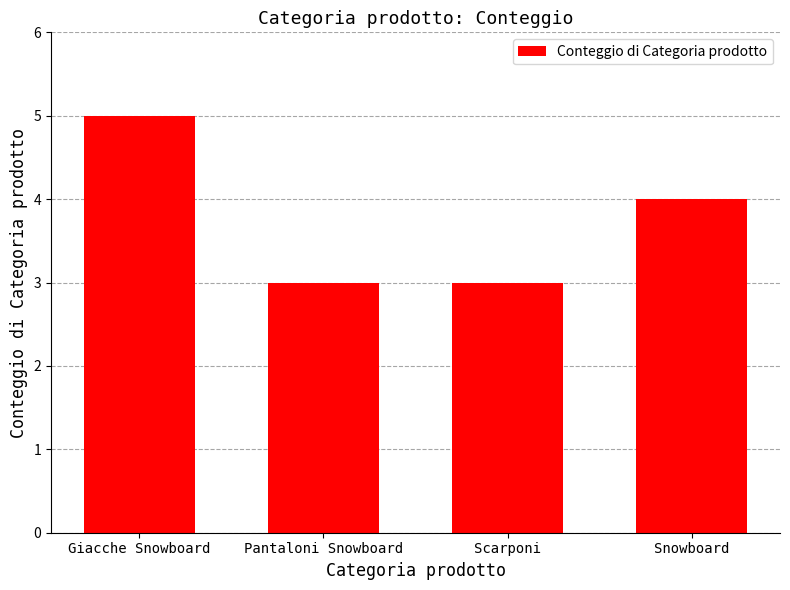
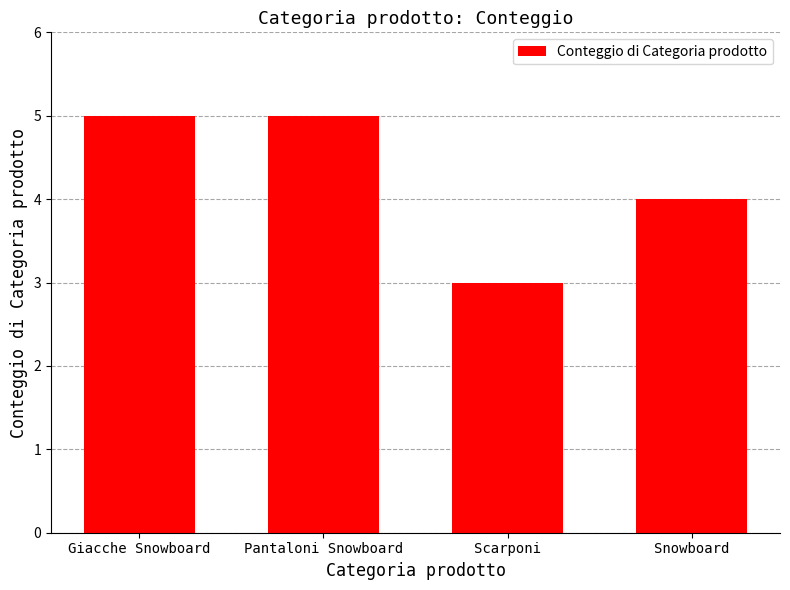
Pantaloni Snowboard: 3 -> 5
